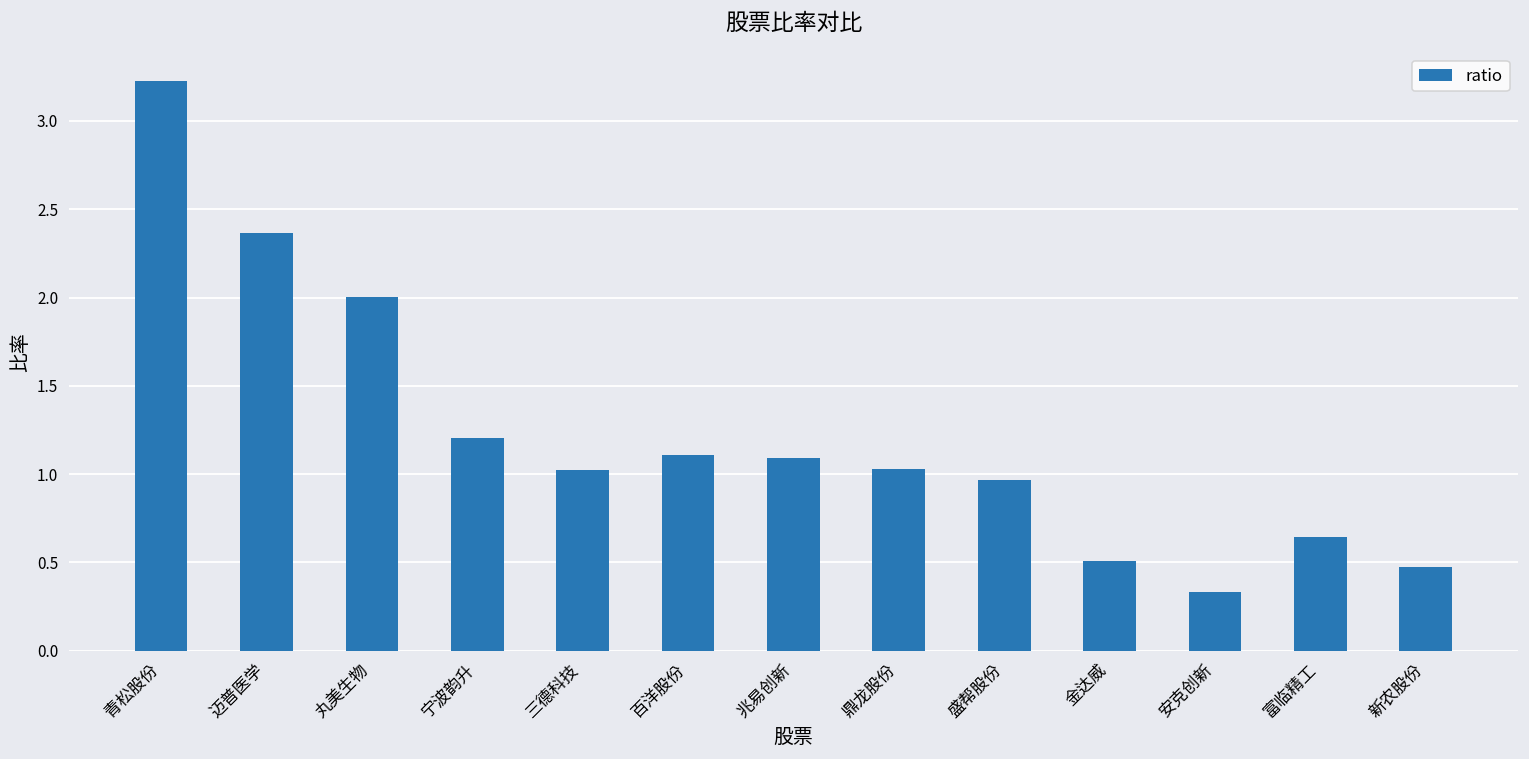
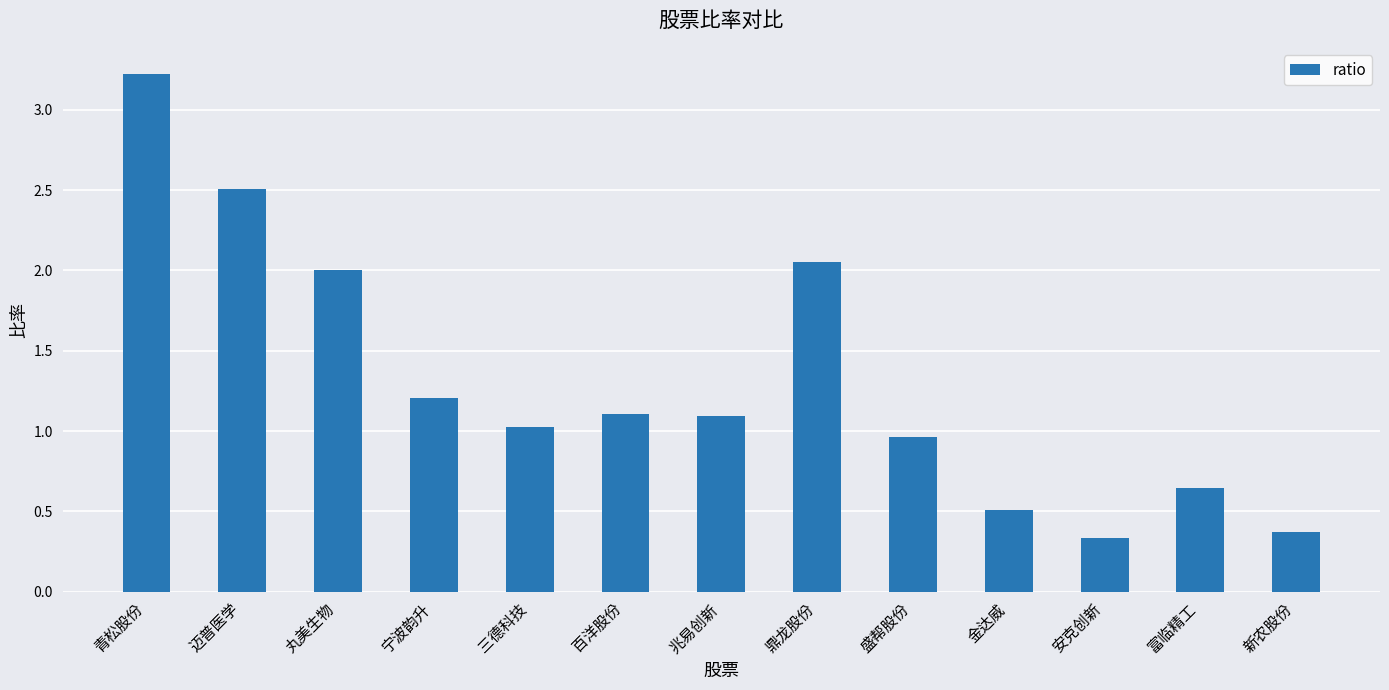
迈普医学: 2.37 -> 2.51
鼎龙股份: 1.03 -> 2.06
新农股份: 0.48 -> 0.37
